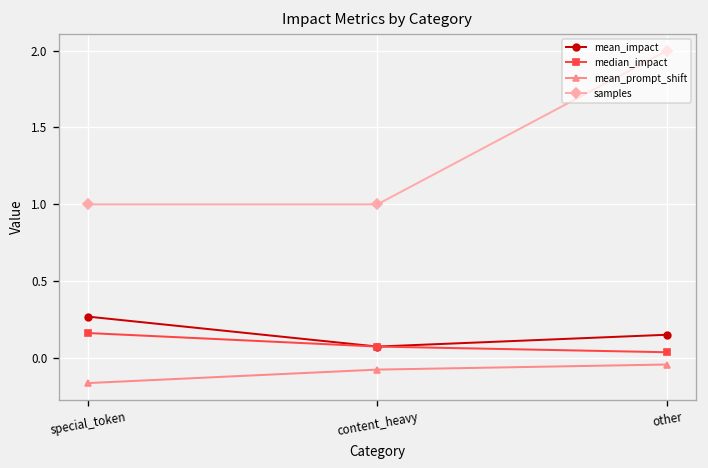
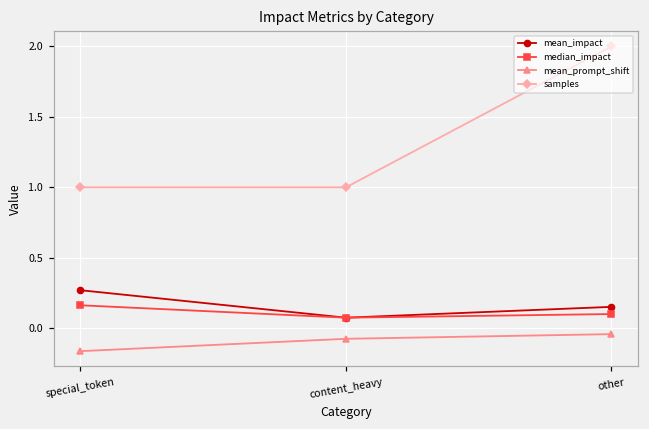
median_impact, other: 0.04 -> 0.10
